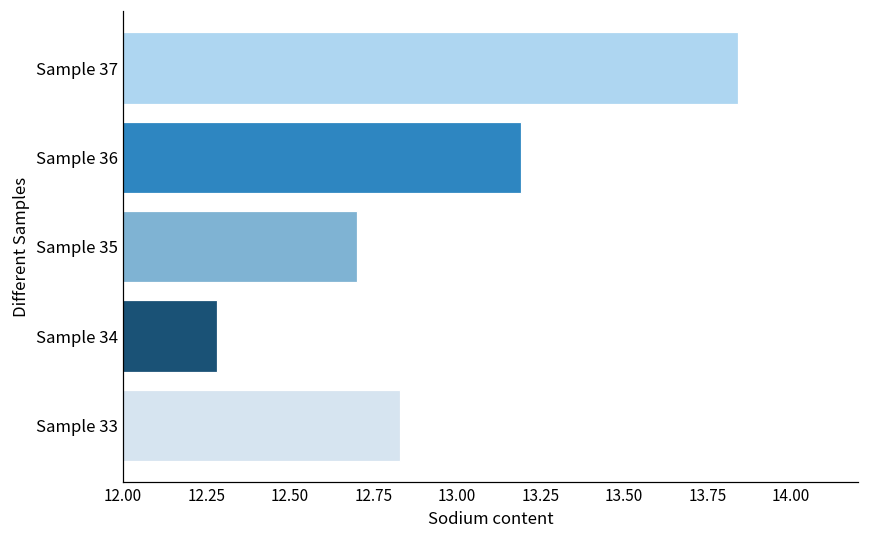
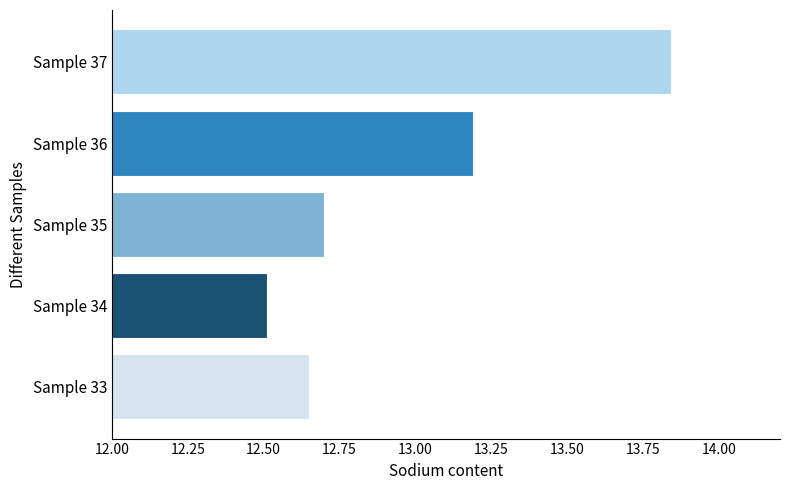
Sample 34: 12.28 -> 12.51
Sample 33: 12.83 -> 12.65
